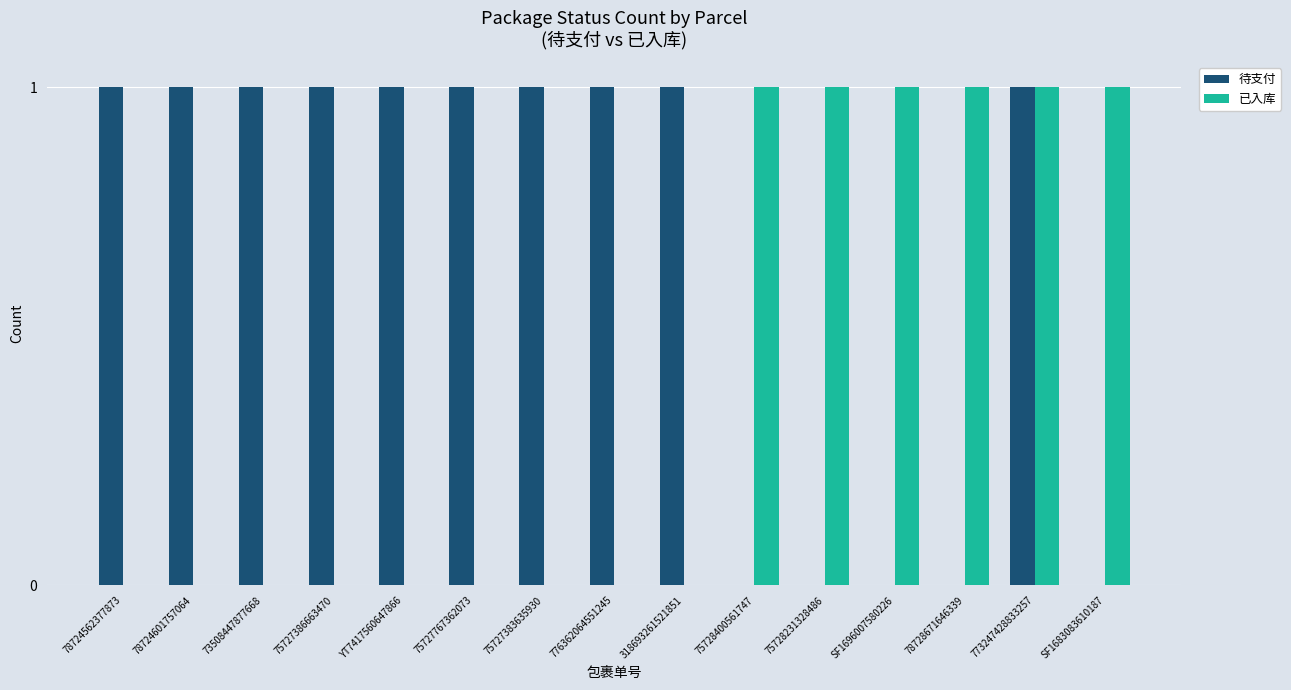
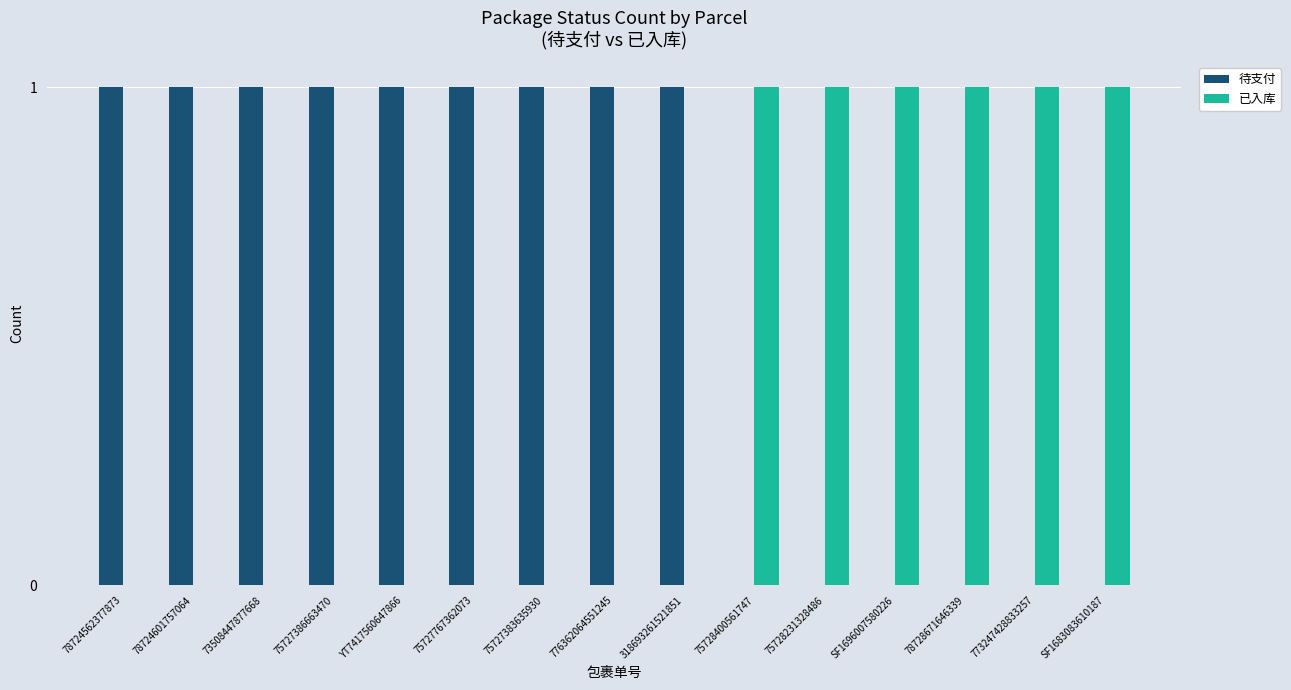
待支付, 773247428833257: 1 -> 0
